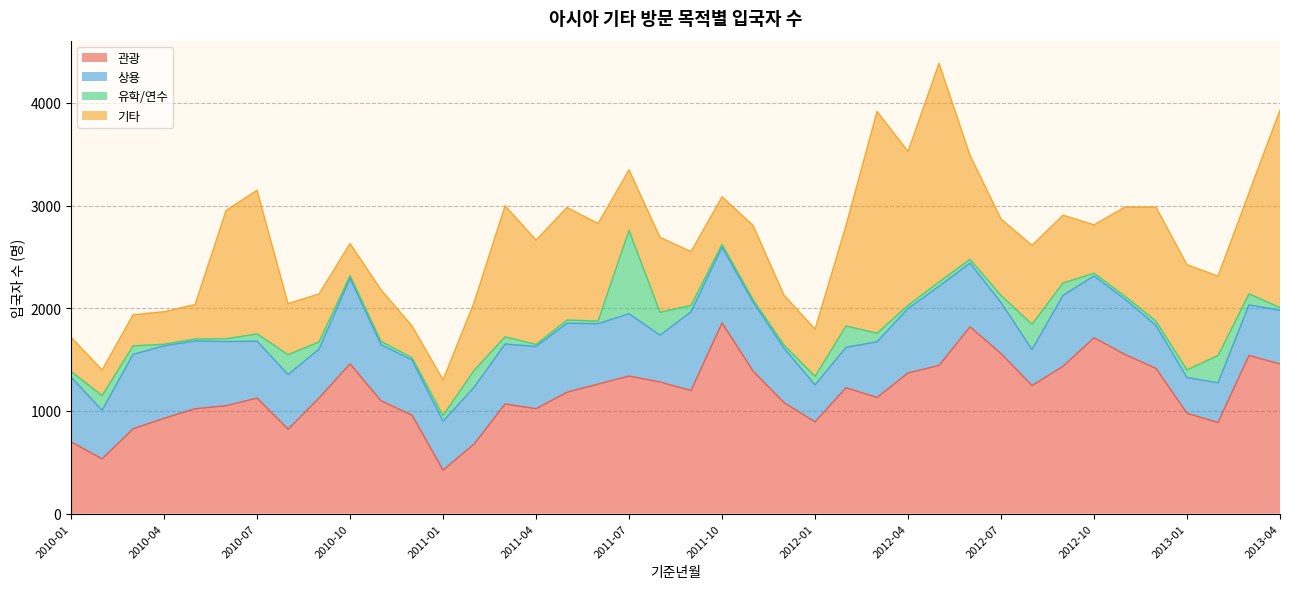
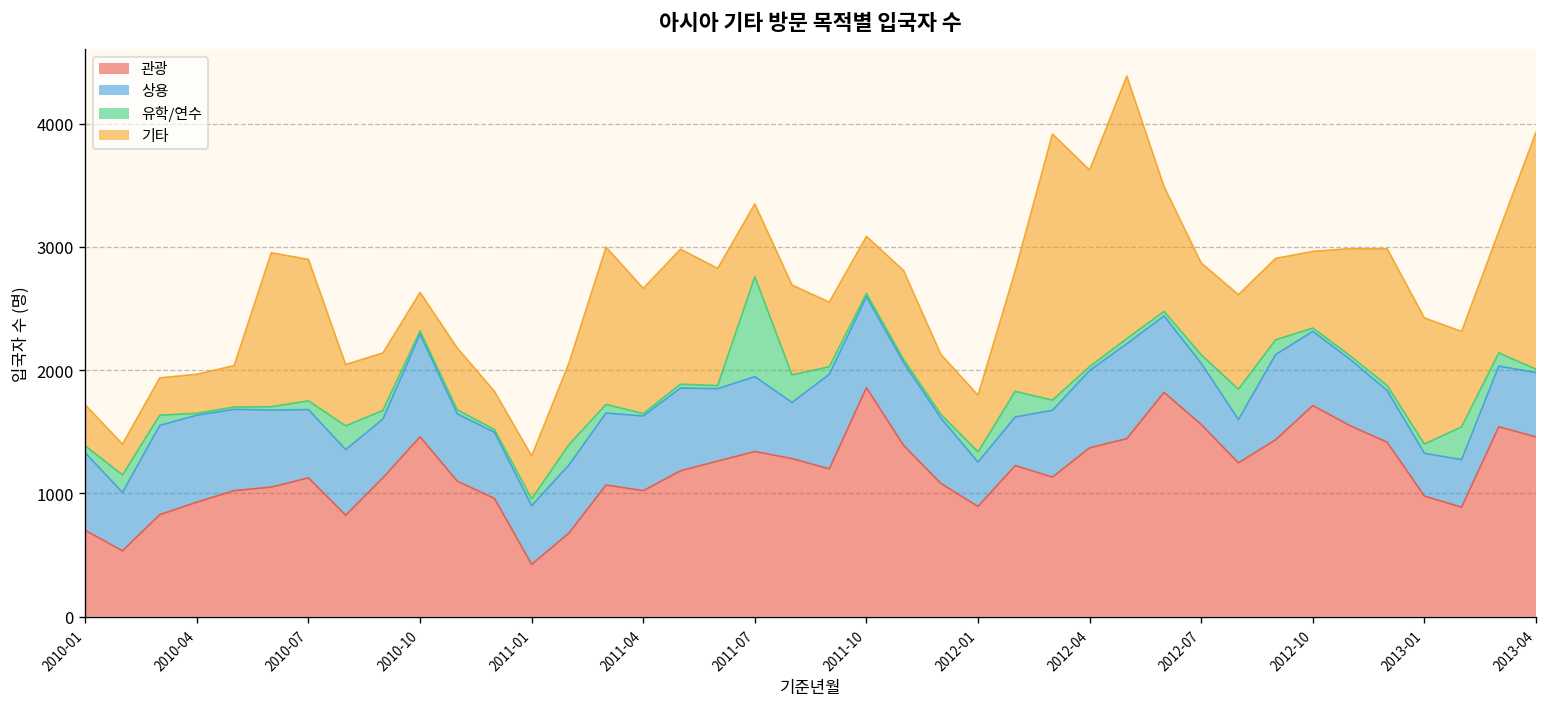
기타, 2010-07: 1400 -> 1150
기타, 2012-04: 1500 -> 1600
기타, 2012-10: 470 -> 620
